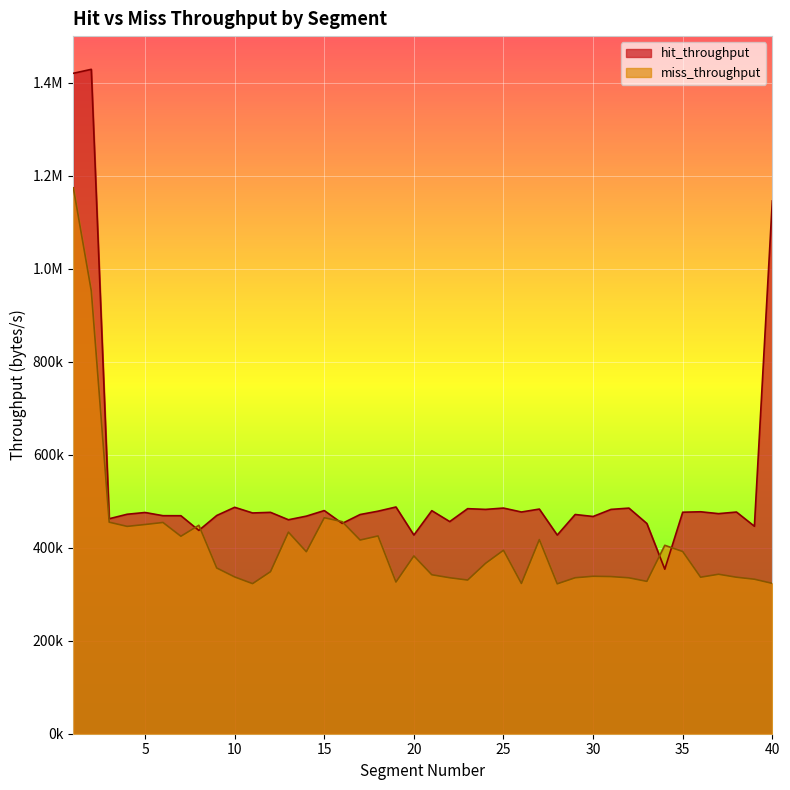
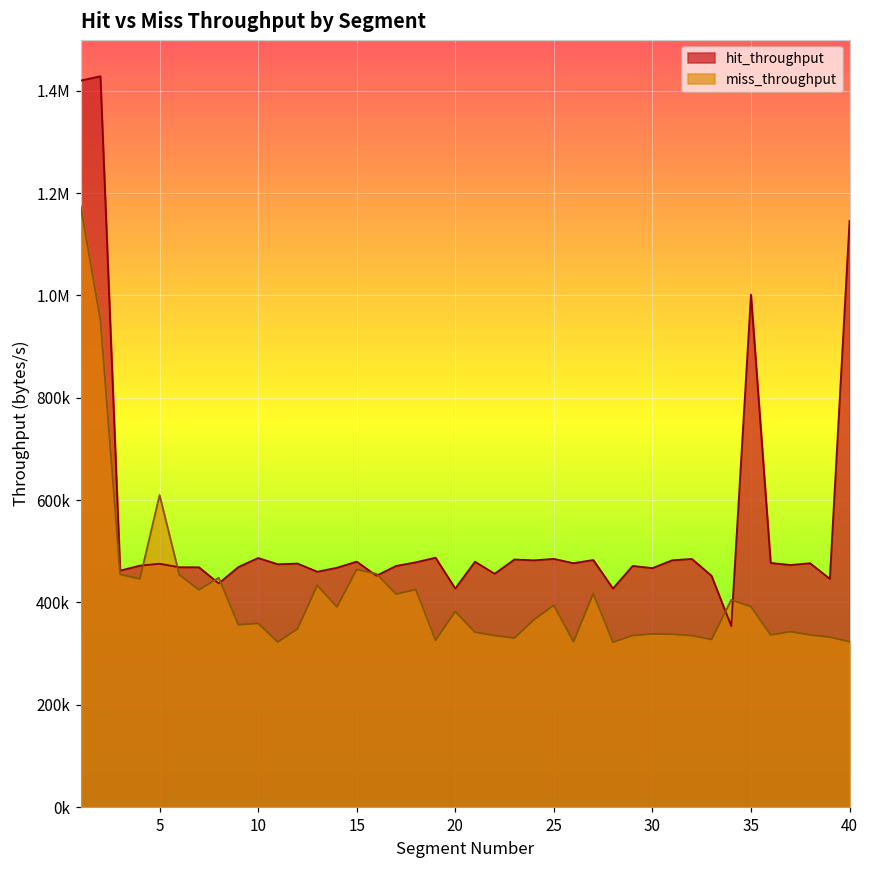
miss_throughput, 5: 450000 -> 610000
miss_throughput, 10: 340000 -> 360000
hit_throughput, 35: 480000 -> 1000000
